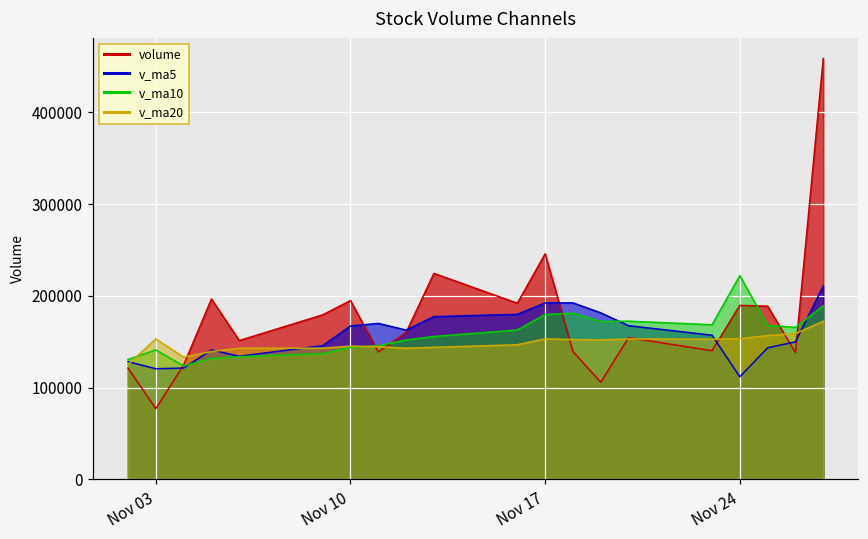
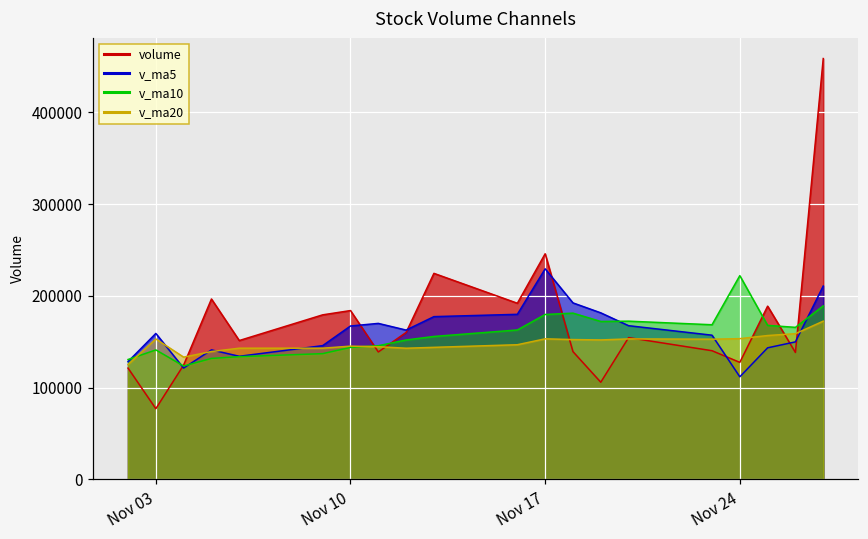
v_ma5, Nov 03: 120000 -> 160000
volume, Nov 10: 190000 -> 180000
v_ma5, Nov 17: 190000 -> 230000
volume, Nov 24: 190000 -> 130000
